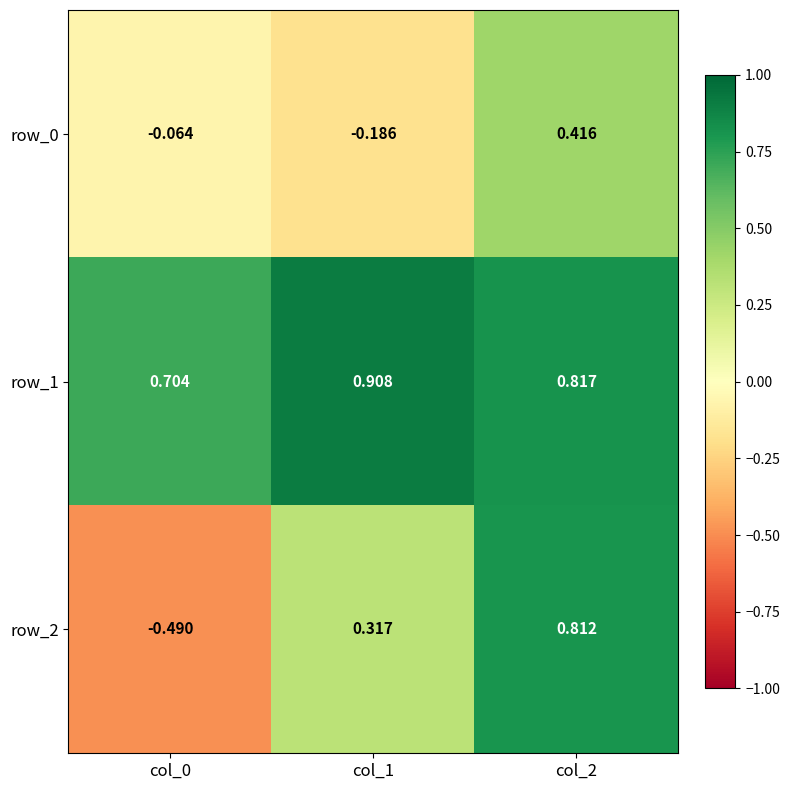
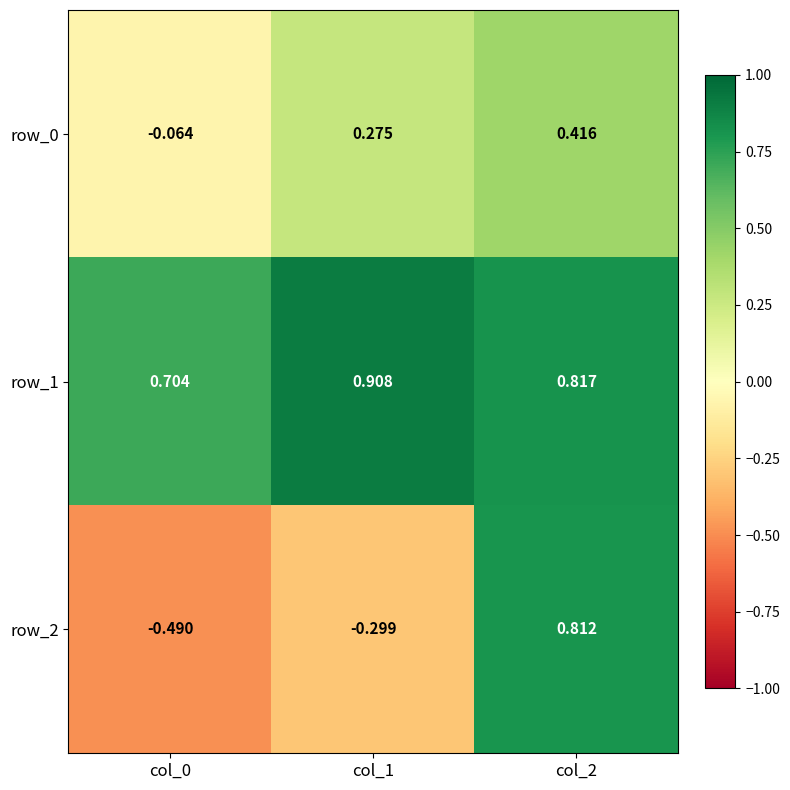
row_0, col_1: -0.186 -> 0.275
row_2, col_1: 0.317 -> -0.299
